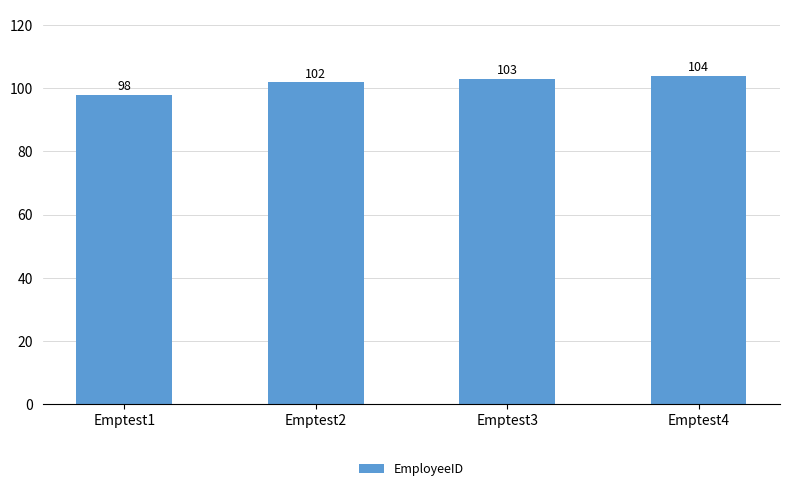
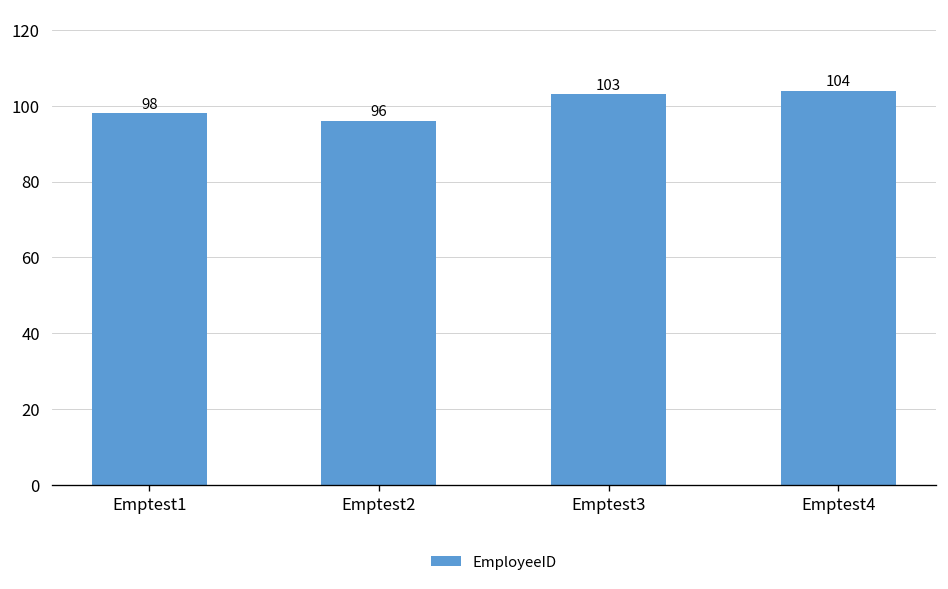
Emptest2: 102 -> 96
